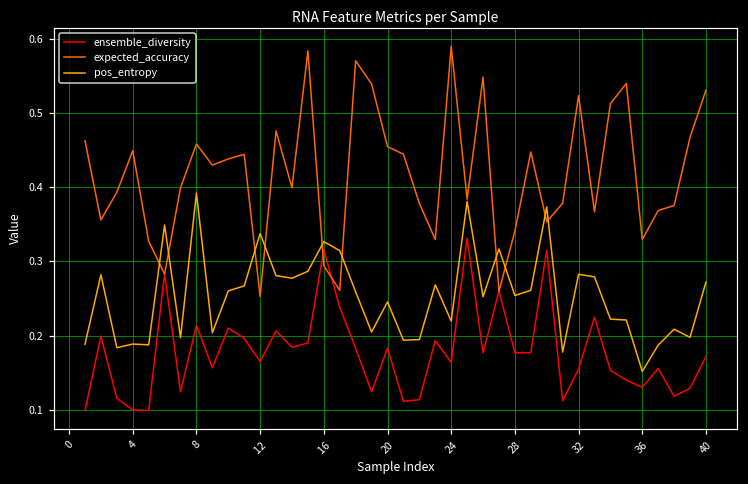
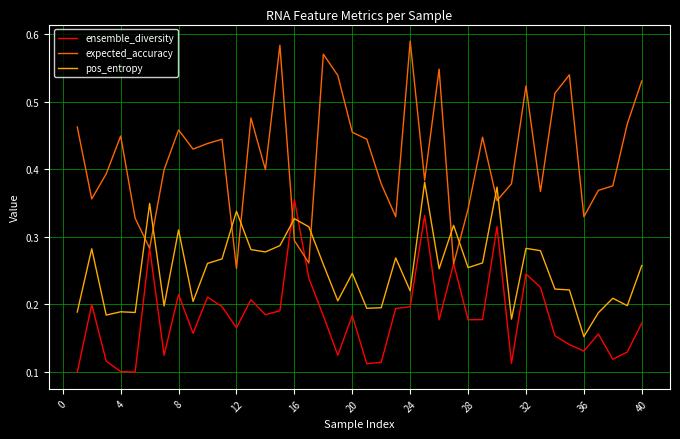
pos_entropy, 8: 0.39 -> 0.31
ensemble_diversity, 16: 0.32 -> 0.36
ensemble_diversity, 24: 0.16 -> 0.20
ensemble_diversity, 32: 0.16 -> 0.24
pos_entropy, 40: 0.27 -> 0.26
